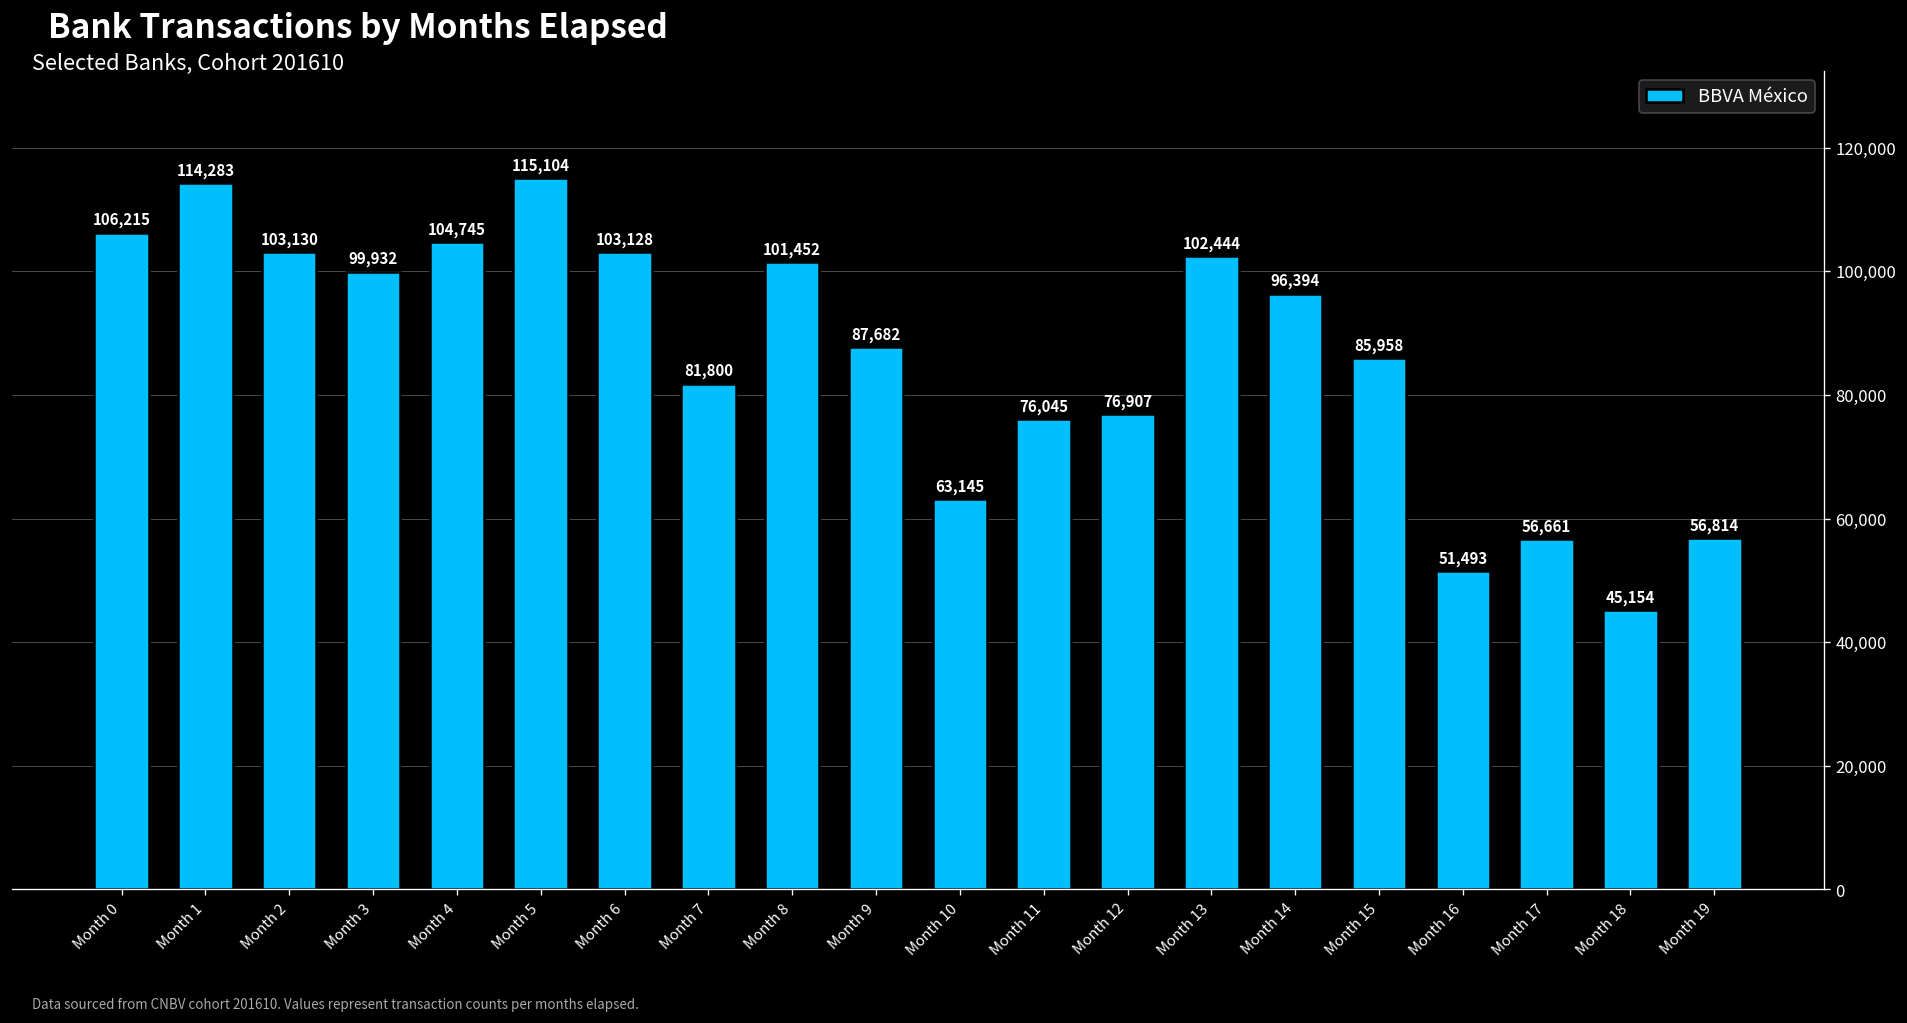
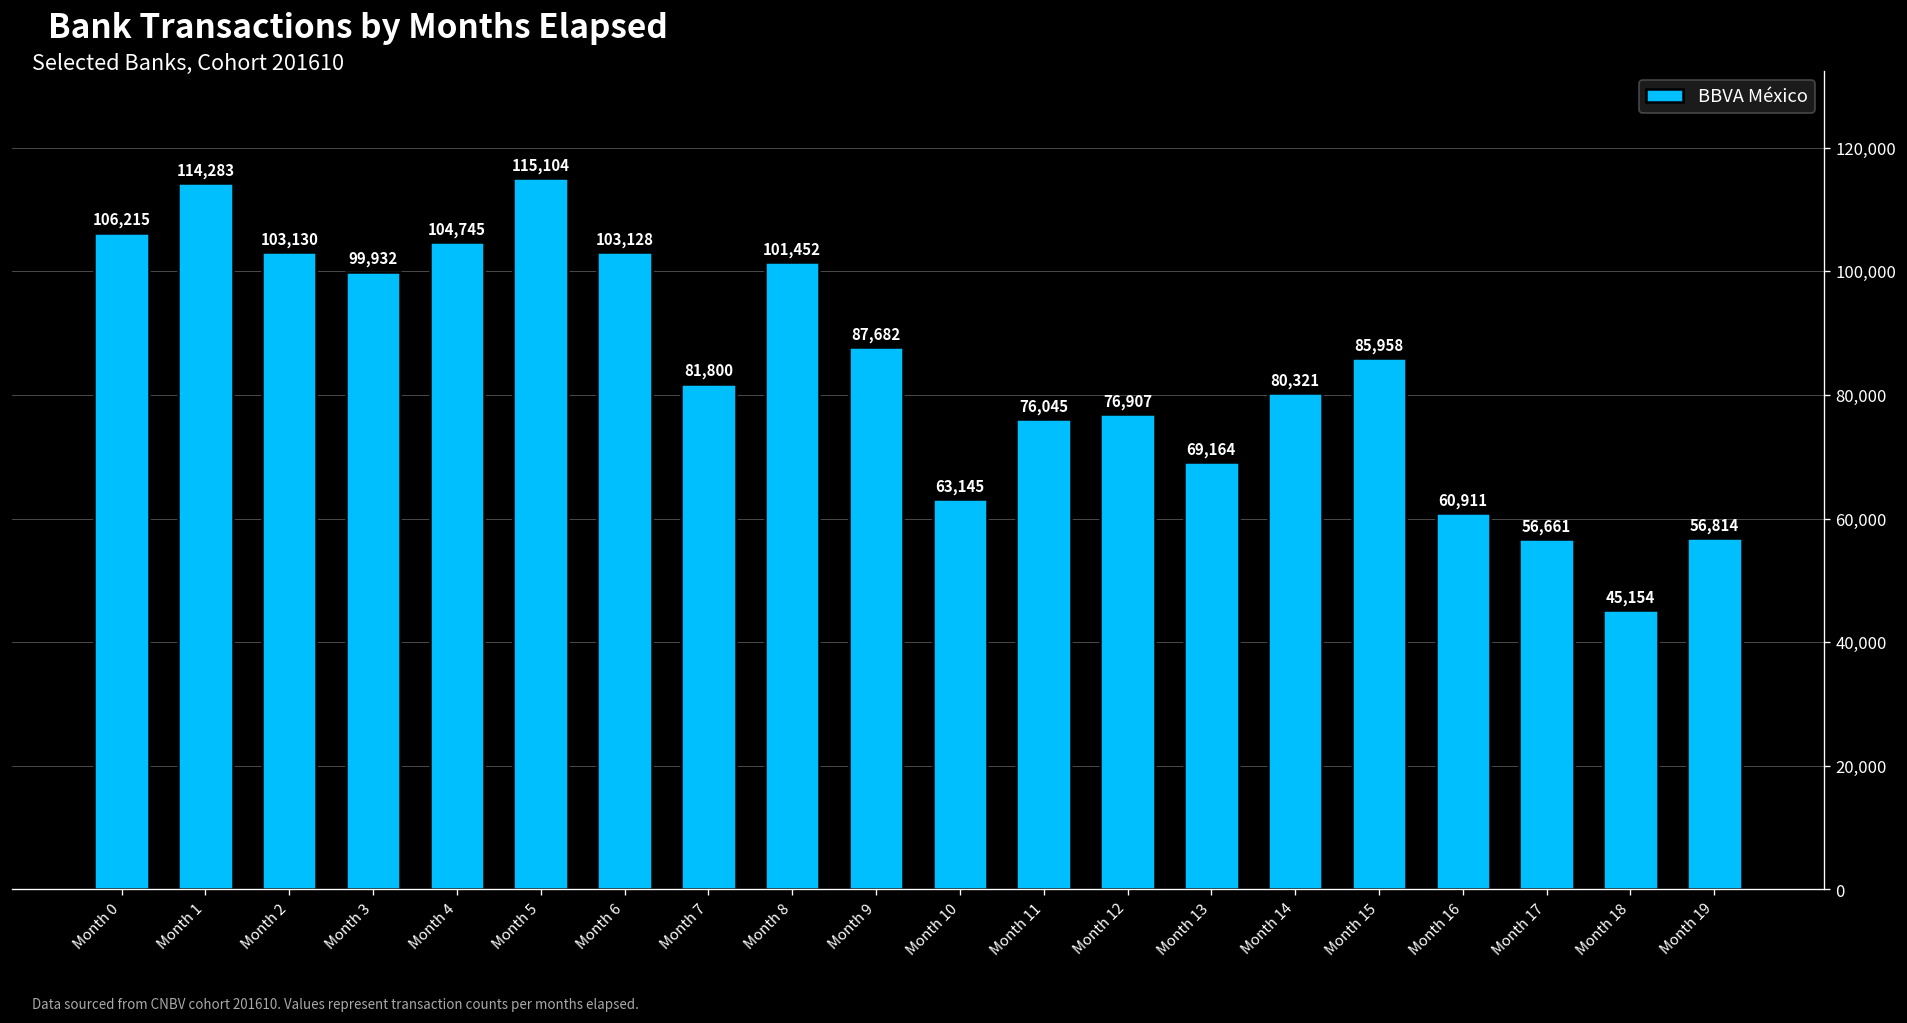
Month 13: 102,444 -> 69,164
Month 14: 96,394 -> 80,321
Month 16: 51,493 -> 60,911
